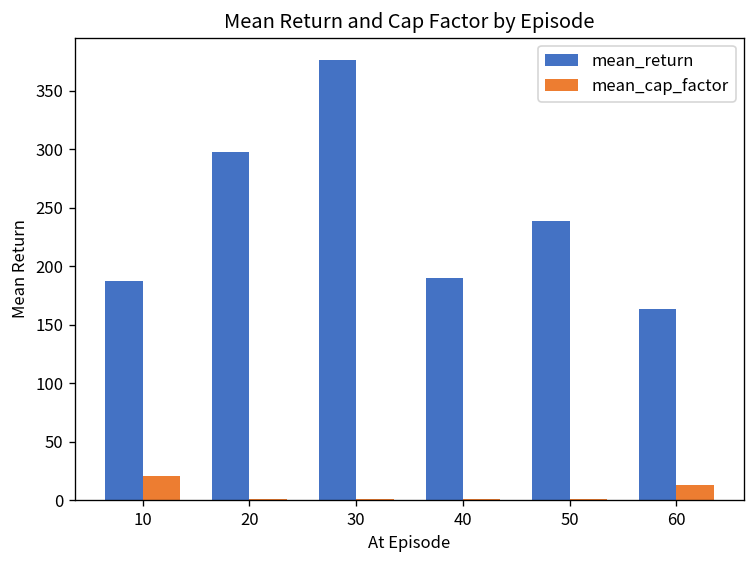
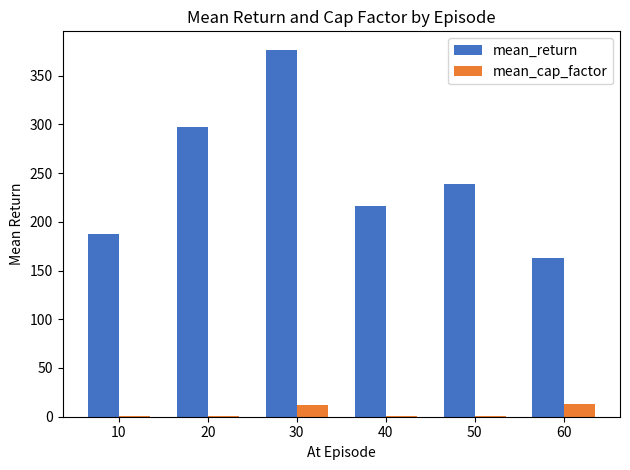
mean_cap_factor, 10: 20 -> 0
mean_cap_factor, 30: 0 -> 10
mean_return, 40: 190 -> 220
